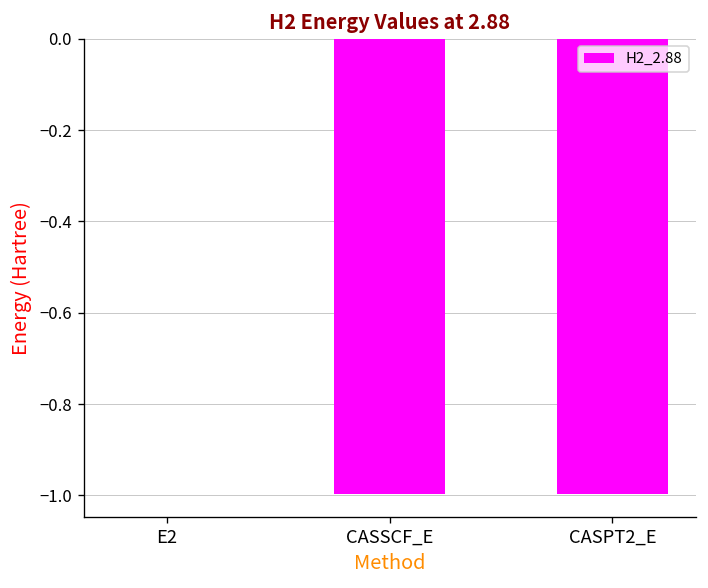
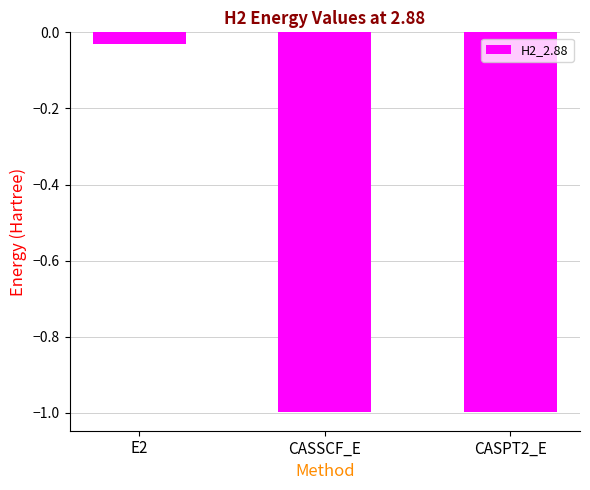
E2: 0.00 -> -0.03
